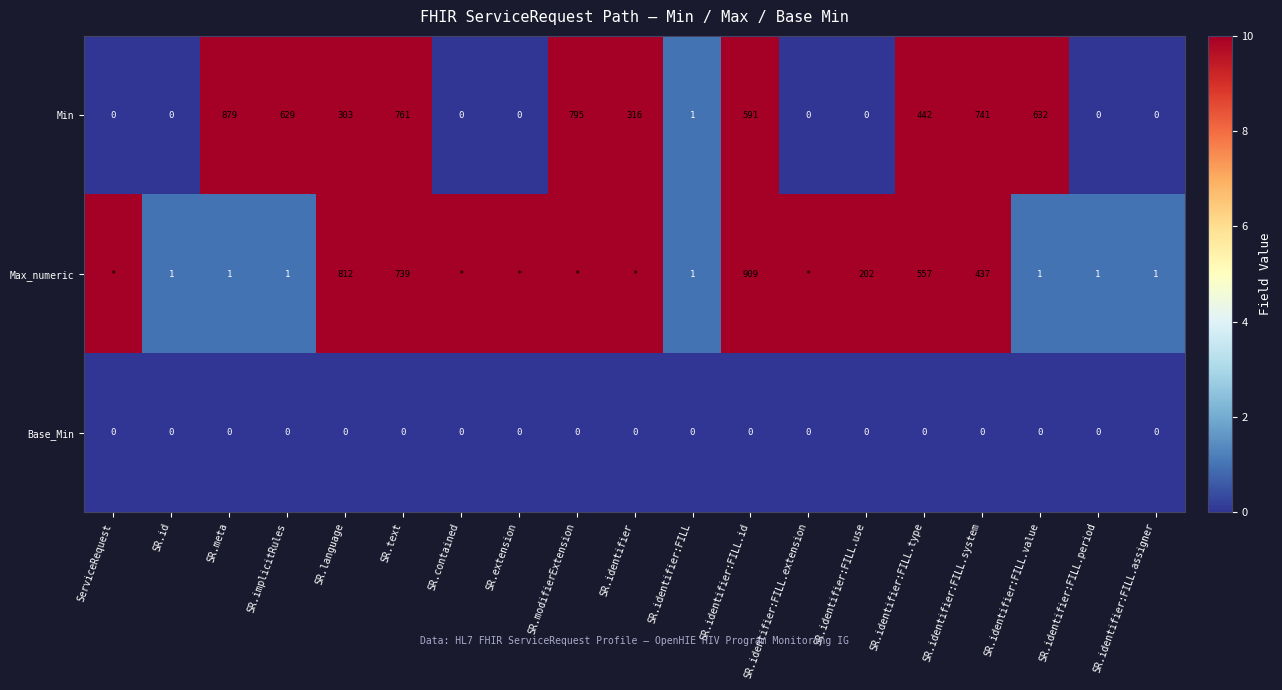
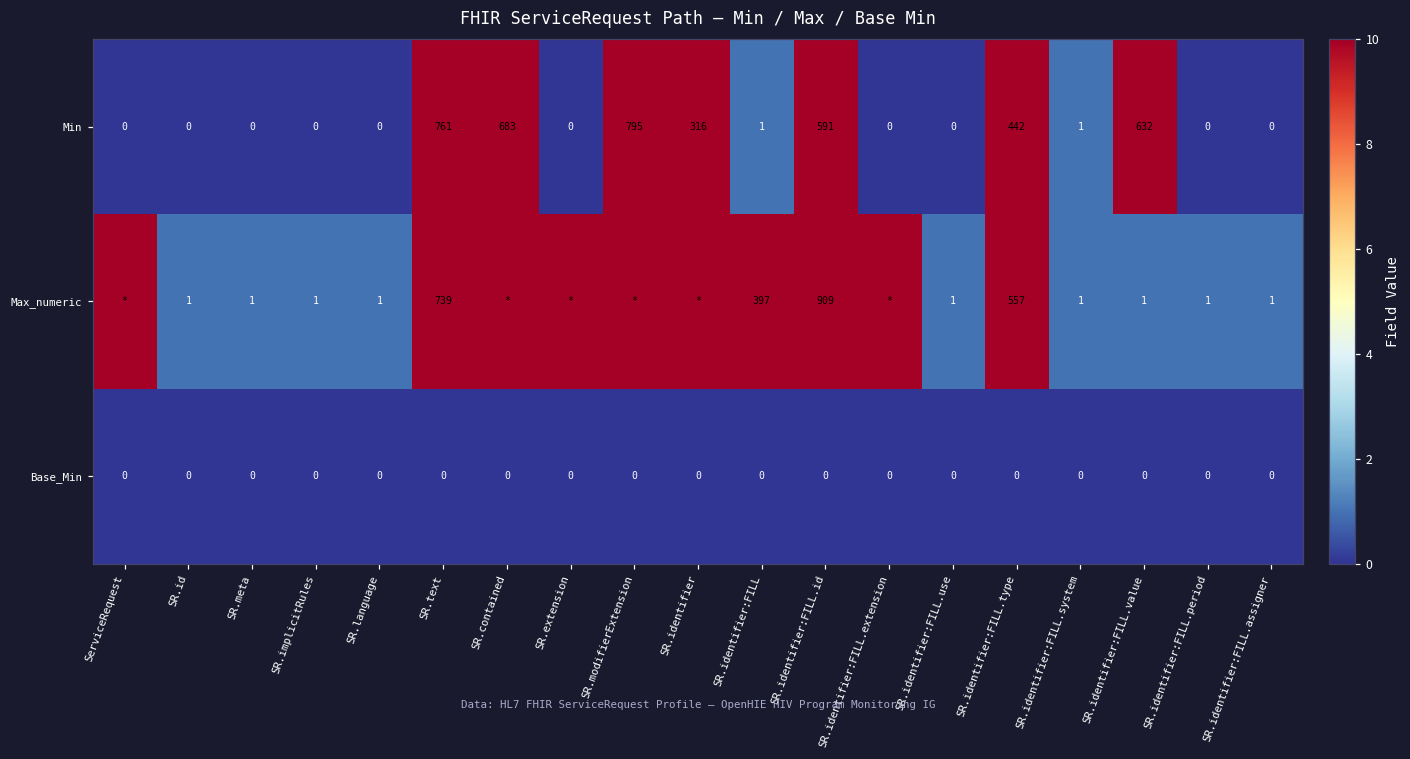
Min, SR.meta: 879 -> 0
Min, SR.implicitRules: 629 -> 0
Min, SR.language: 303 -> 0
Min, SR.contained: 0 -> 683
Min, SR.identifier:FILL.system: 741 -> 1
Max_numeric, SR.language: 812 -> 1
Max_numeric, SR.identifier:FILL: 1 -> 397
Max_numeric, SR.identifier:FILL.use: 202 -> 1
Max_numeric, SR.identifier:FILL.system: 437 -> 1
